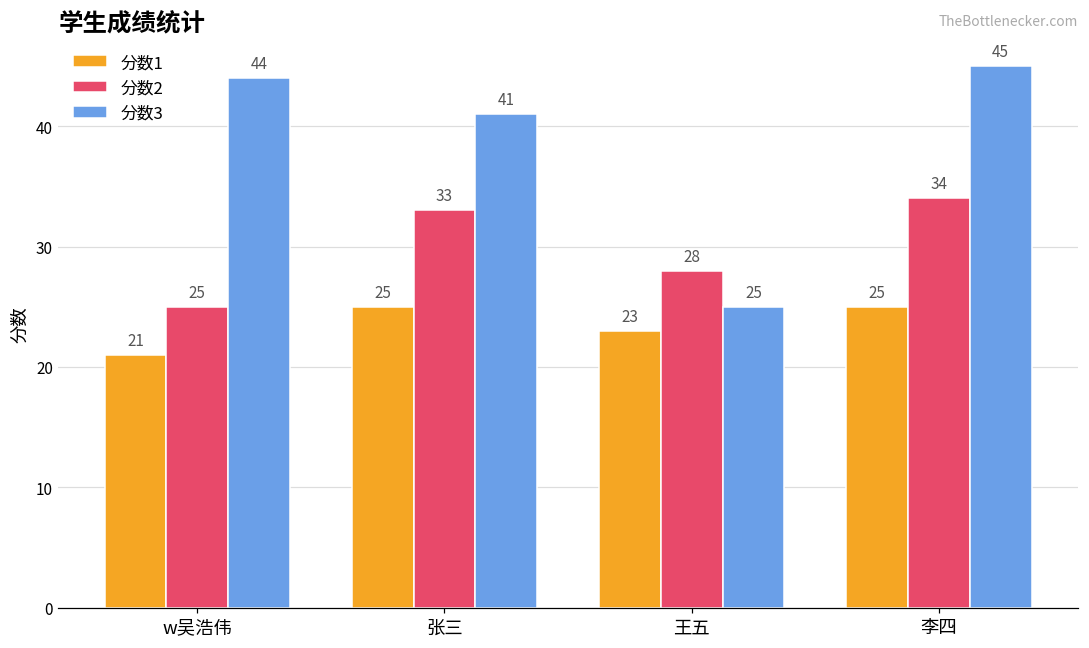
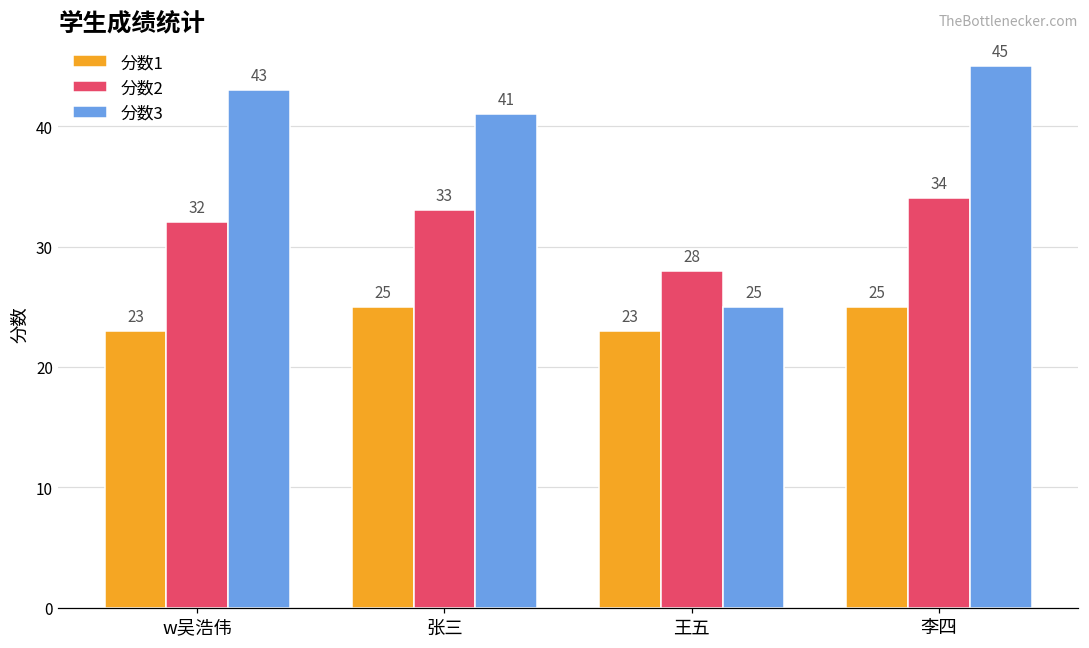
分数1, w吴浩伟: 21 -> 23
分数2, w吴浩伟: 25 -> 32
分数3, w吴浩伟: 44 -> 43
